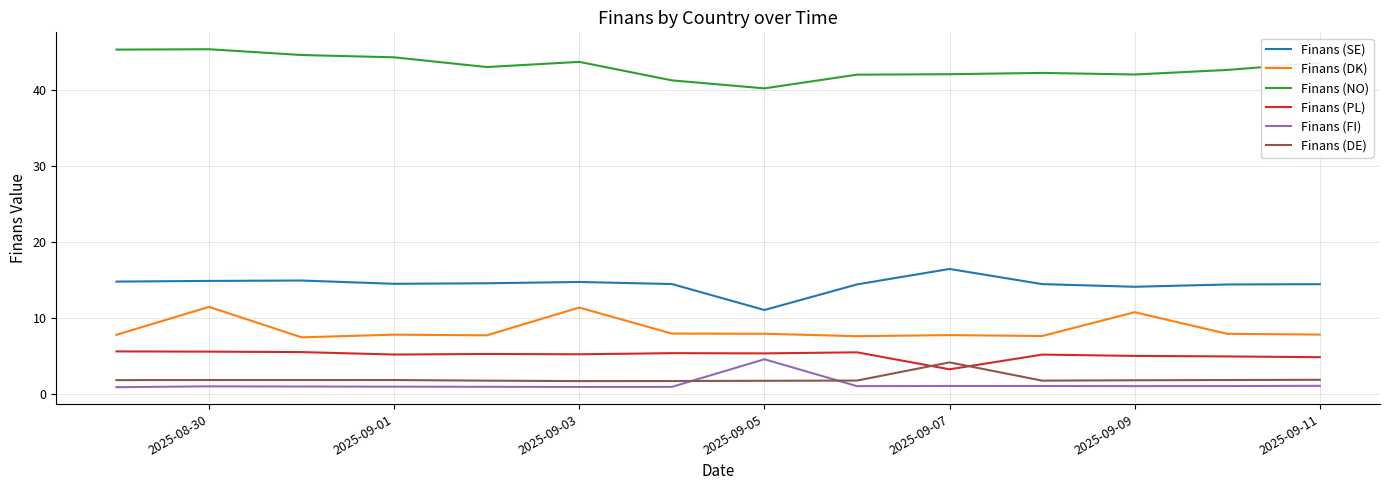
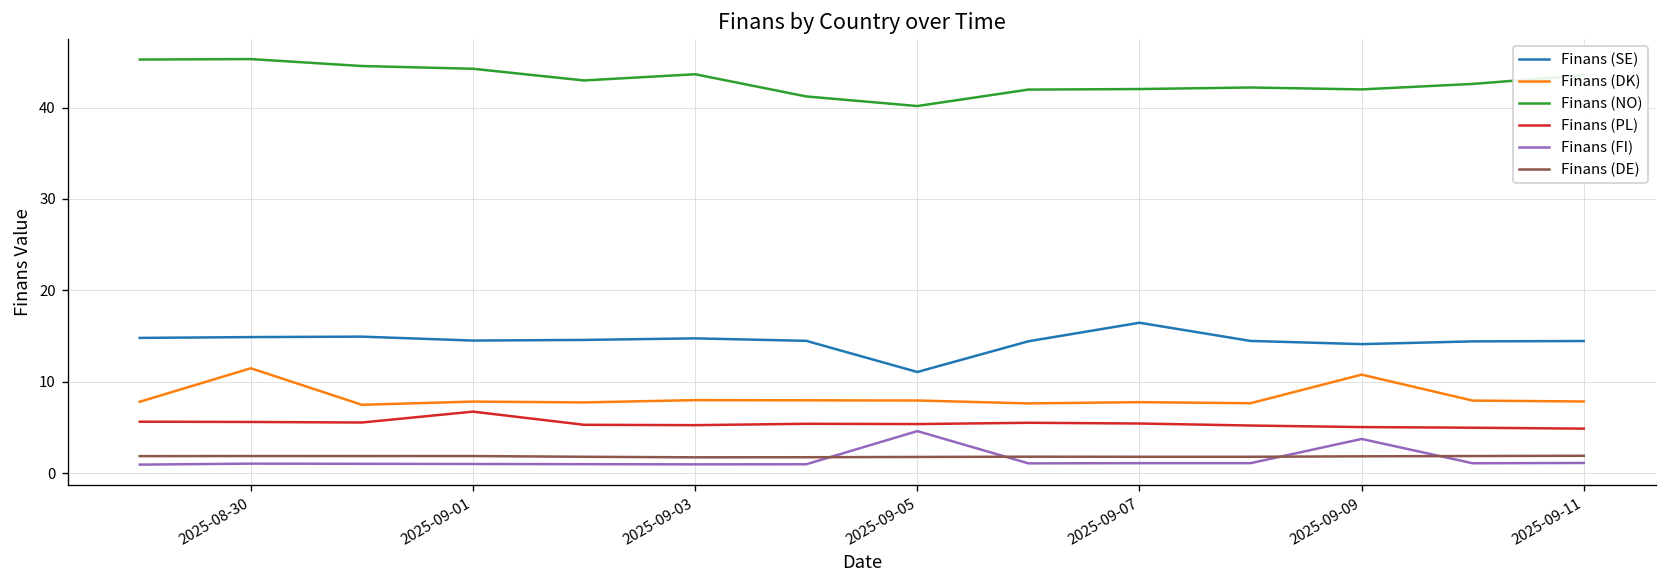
Finans (PL), 2025-09-01: 5 -> 7
Finans (DK), 2025-09-03: 11 -> 8
Finans (PL), 2025-09-07: 3 -> 5
Finans (DE), 2025-09-07: 4 -> 2
Finans (FI), 2025-09-09: 1 -> 4
